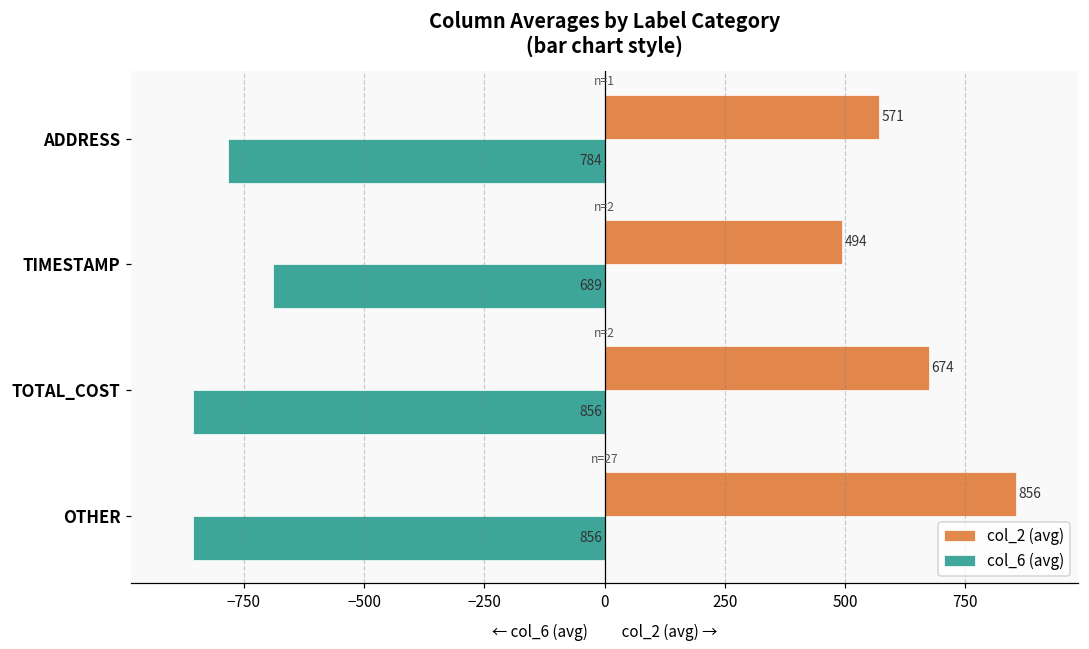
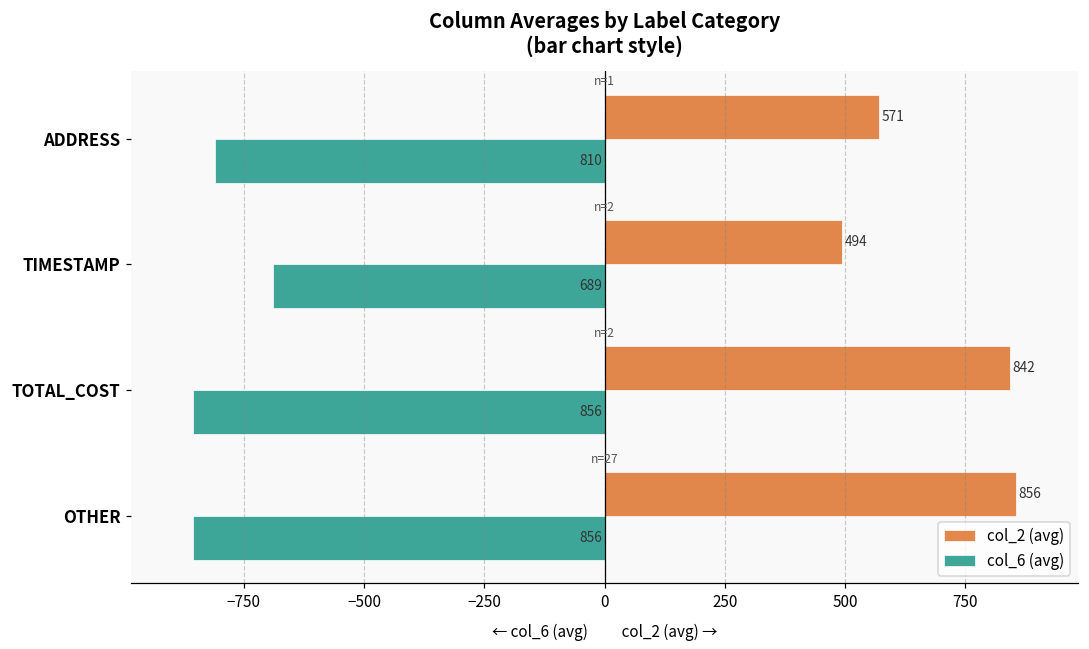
col_6 (avg), ADDRESS: 784 -> 810
col_2 (avg), TOTAL_COST: 674 -> 842
